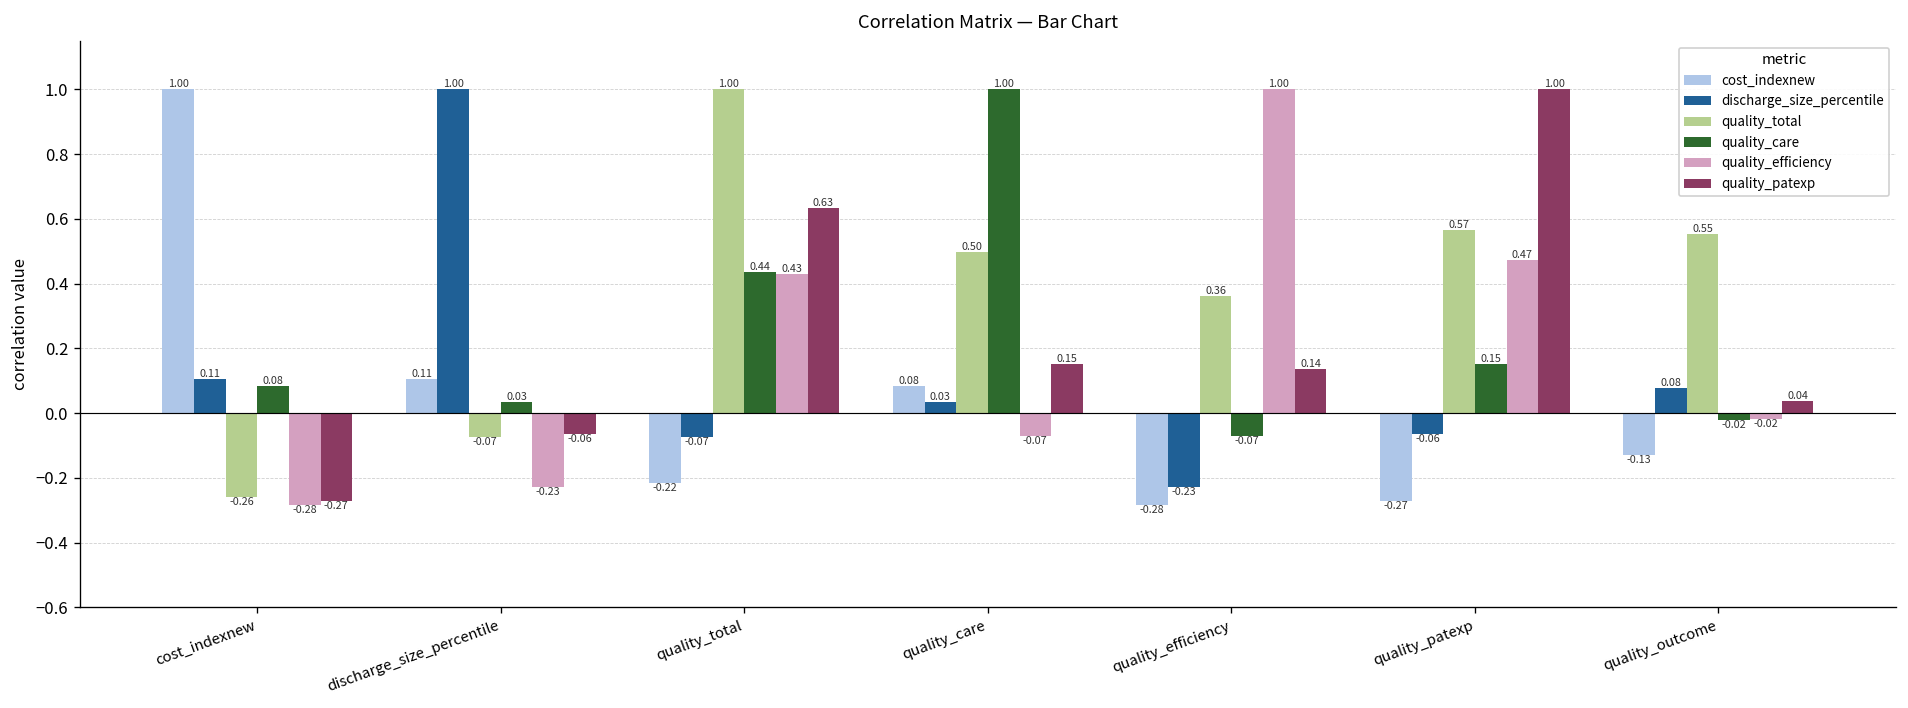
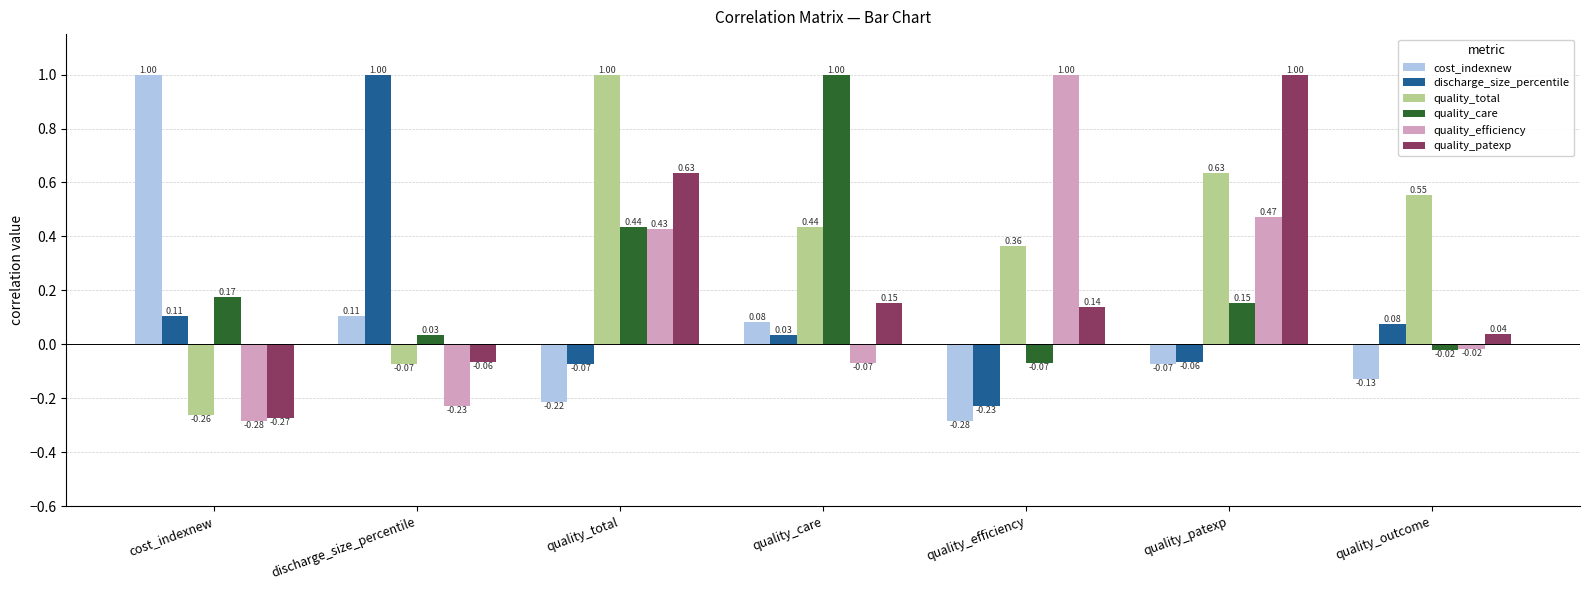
quality_care, cost_indexnew: 0.08 -> 0.17
quality_total, quality_care: 0.50 -> 0.44
cost_indexnew, quality_patexp: -0.27 -> -0.07
quality_total, quality_patexp: 0.57 -> 0.63
